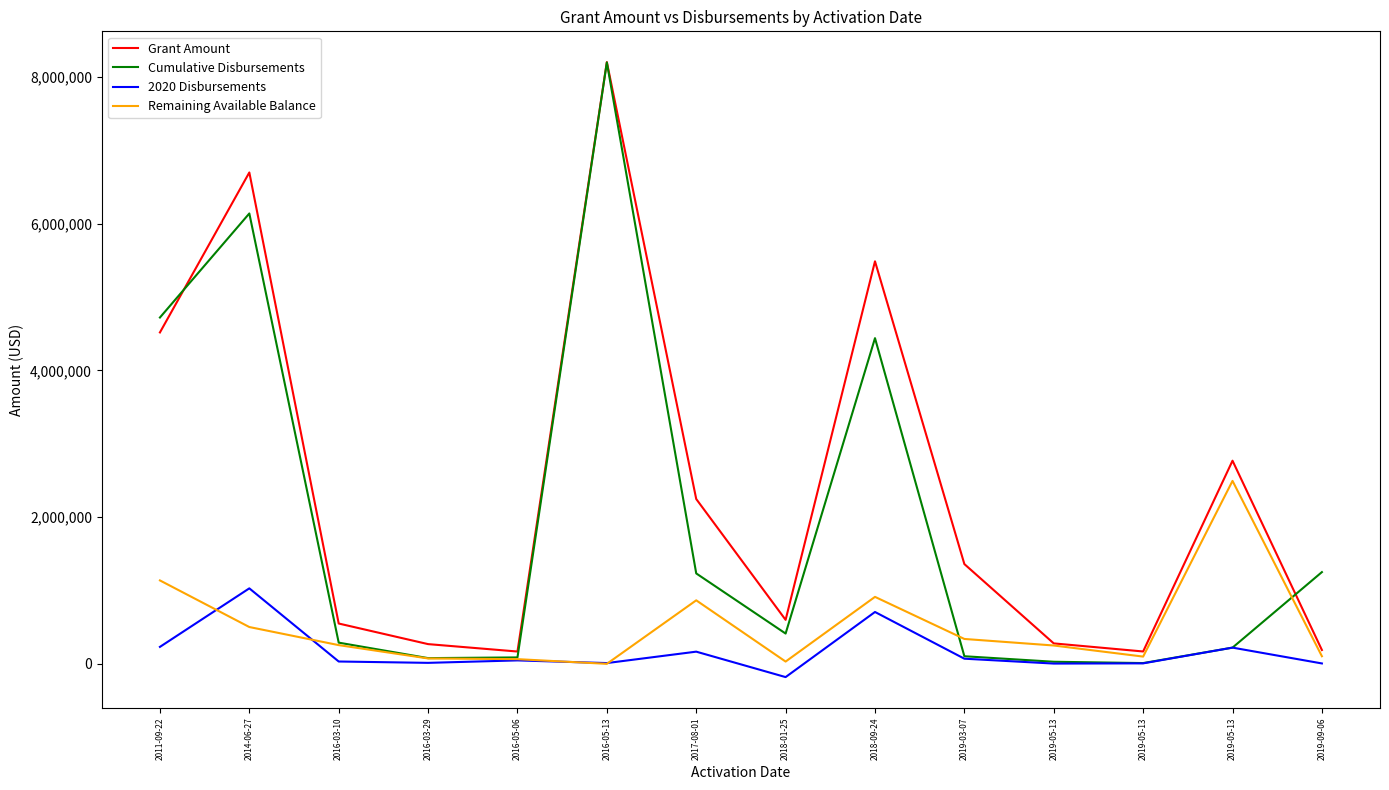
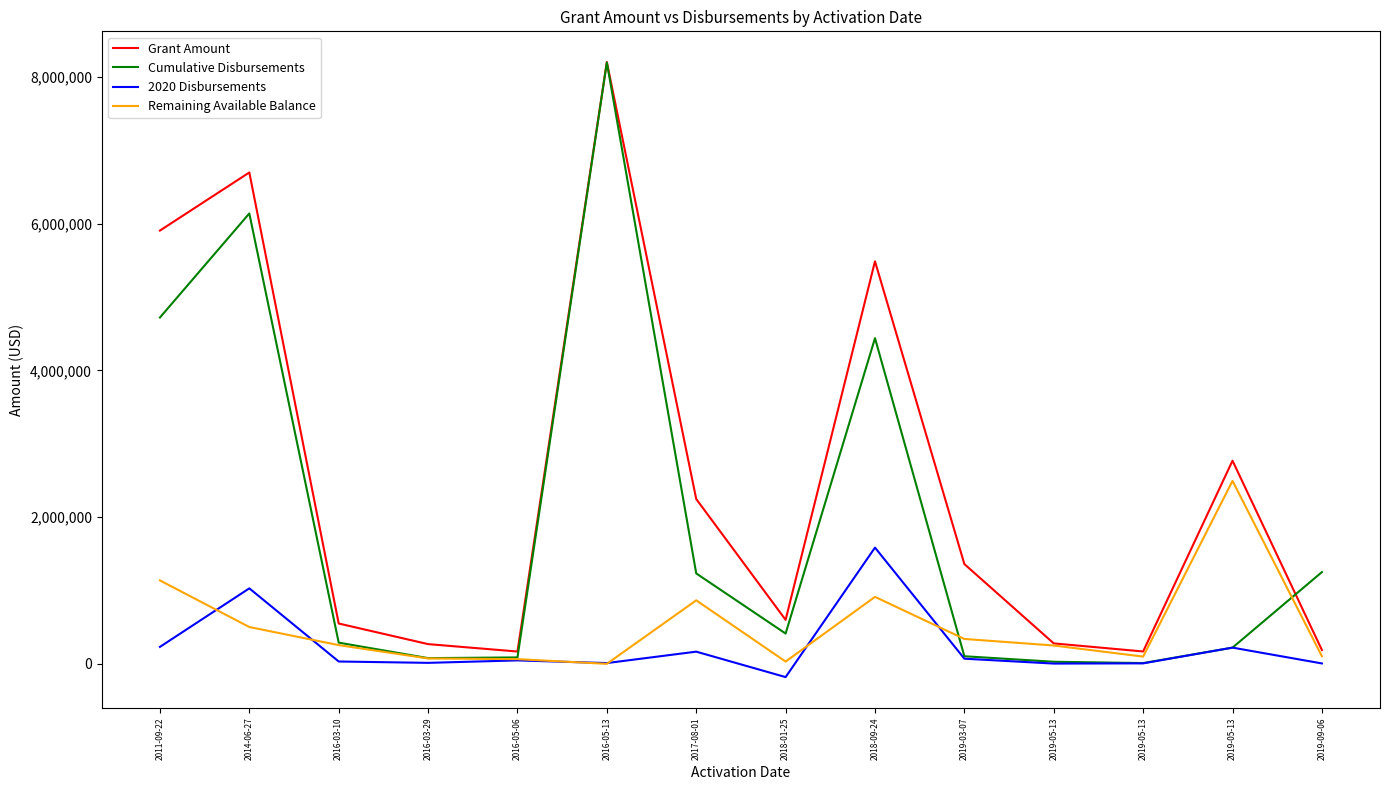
Grant Amount, 2011-09-22: 4,500,000 -> 5,900,000
2020 Disbursements, 2018-09-24: 700,000 -> 1,600,000
